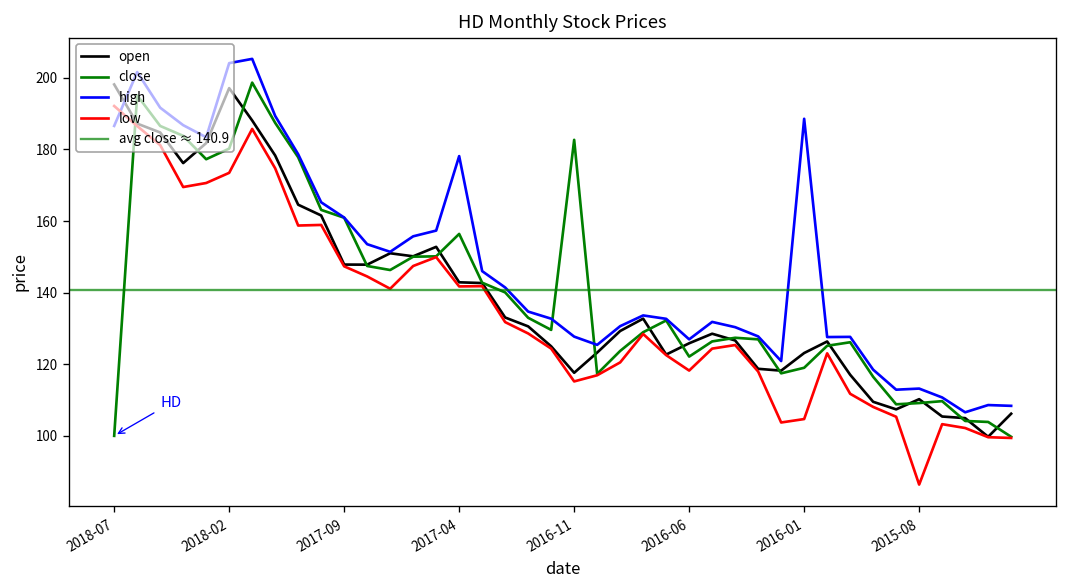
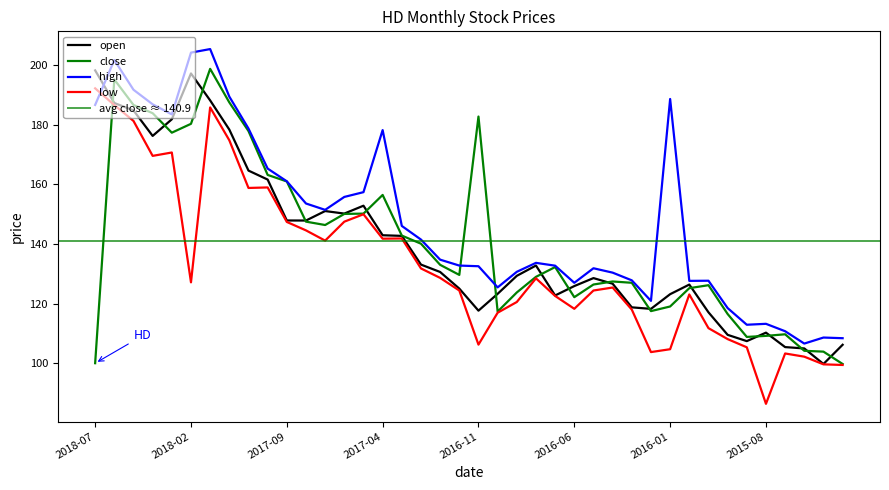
low, 2018-02: 173 -> 127
high, 2016-11: 128 -> 133
low, 2016-11: 115 -> 106
